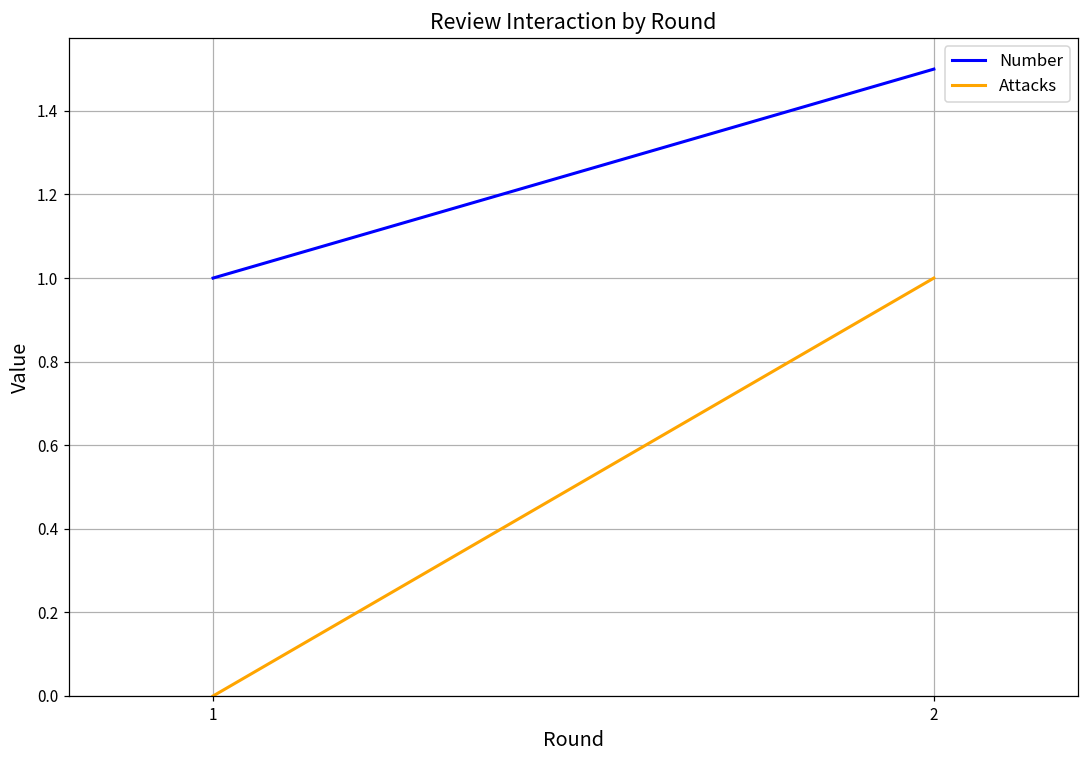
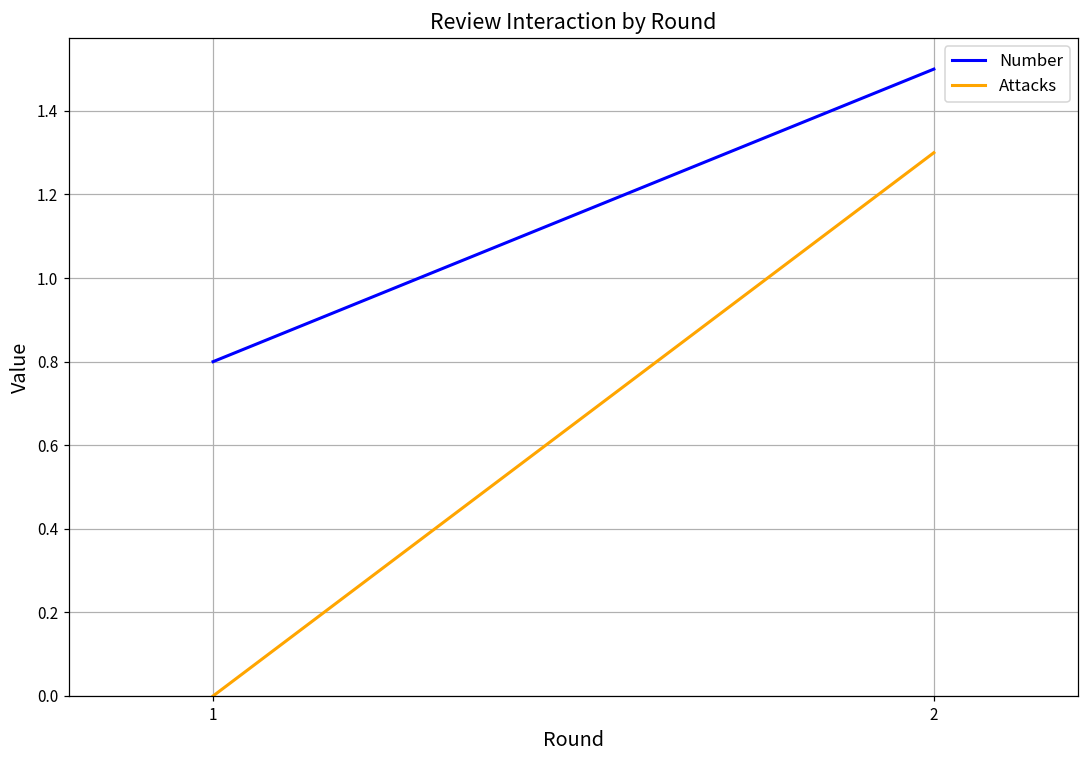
Number, 1: 1.0 -> 0.8
Attacks, 2: 1.0 -> 1.3
